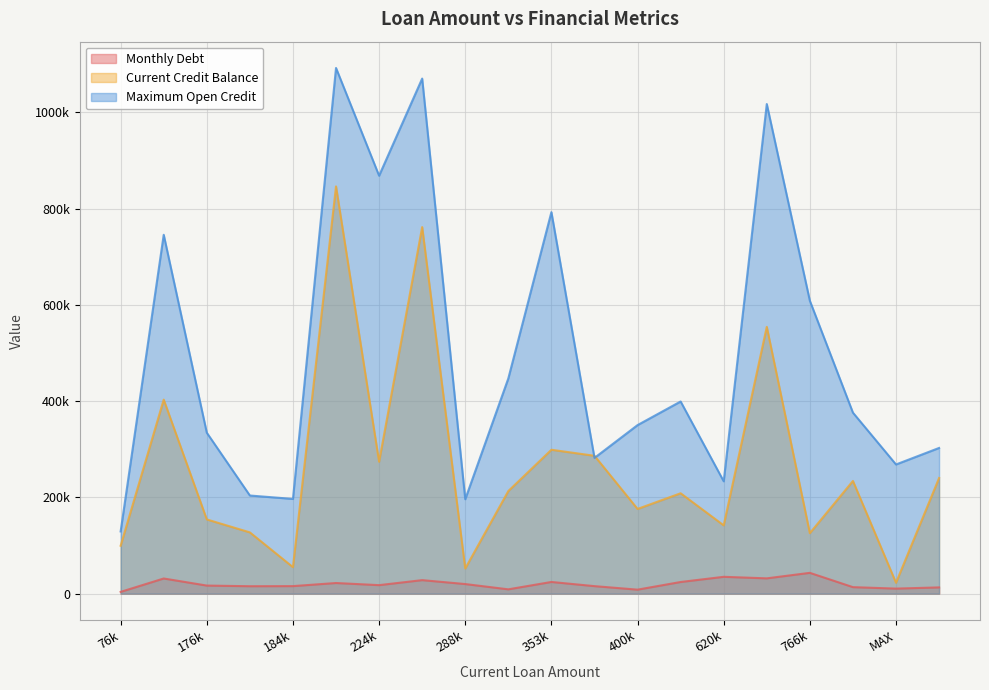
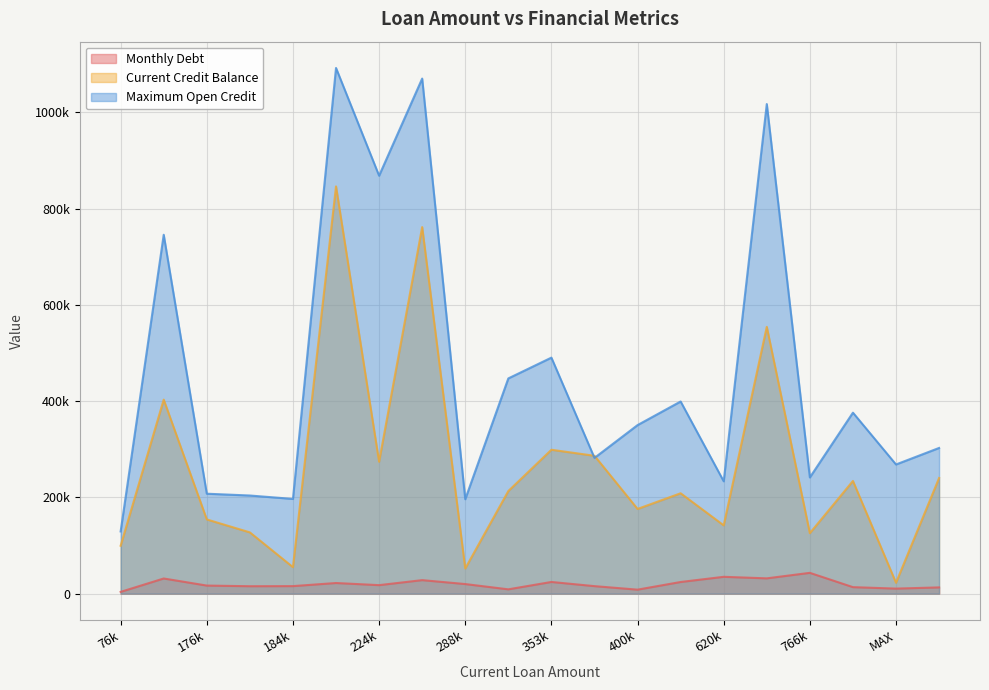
Maximum Open Credit, 176k: 330000 -> 210000
Maximum Open Credit, 353k: 790000 -> 490000
Maximum Open Credit, 766k: 610000 -> 240000
